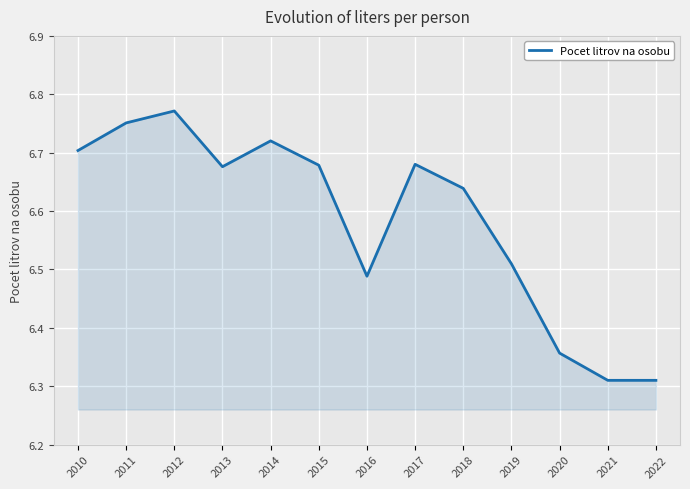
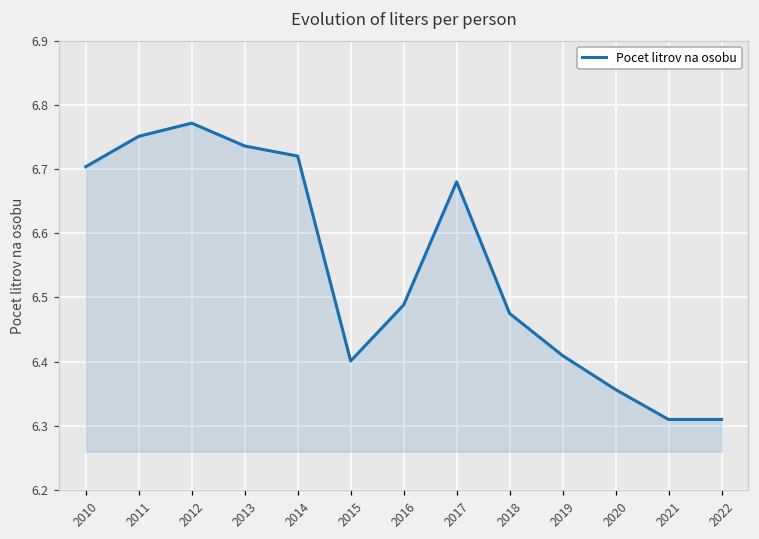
2013: 6.68 -> 6.74
2015: 6.68 -> 6.40
2018: 6.64 -> 6.48
2019: 6.51 -> 6.41
